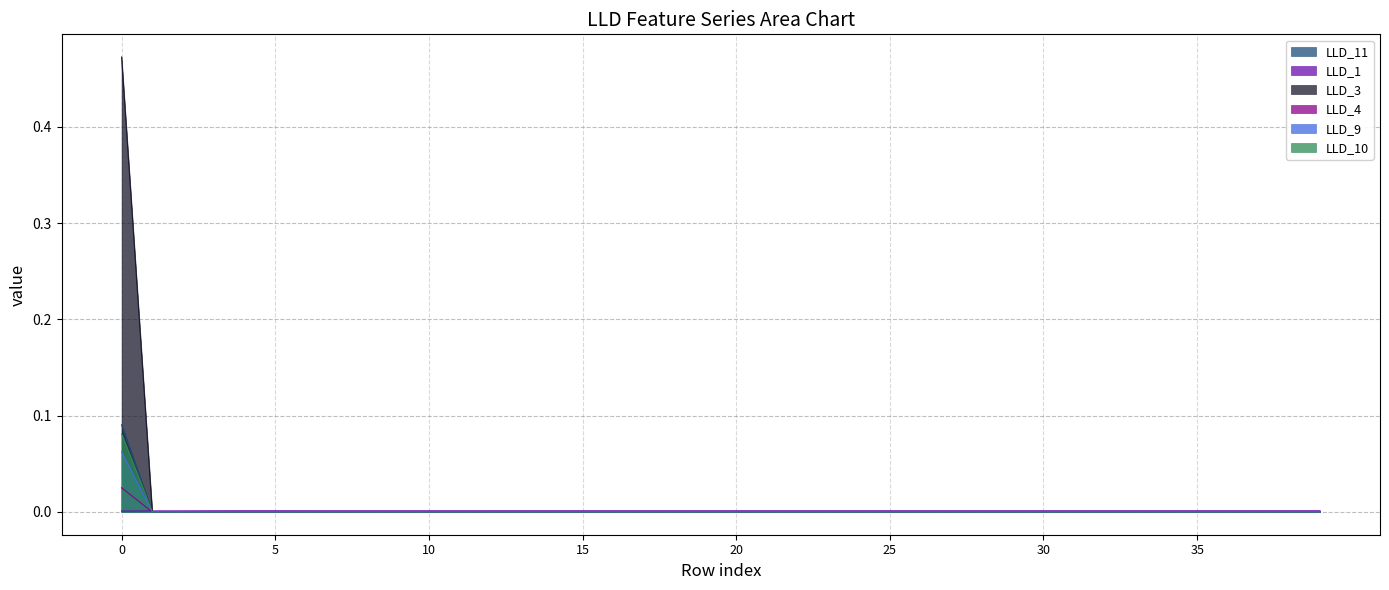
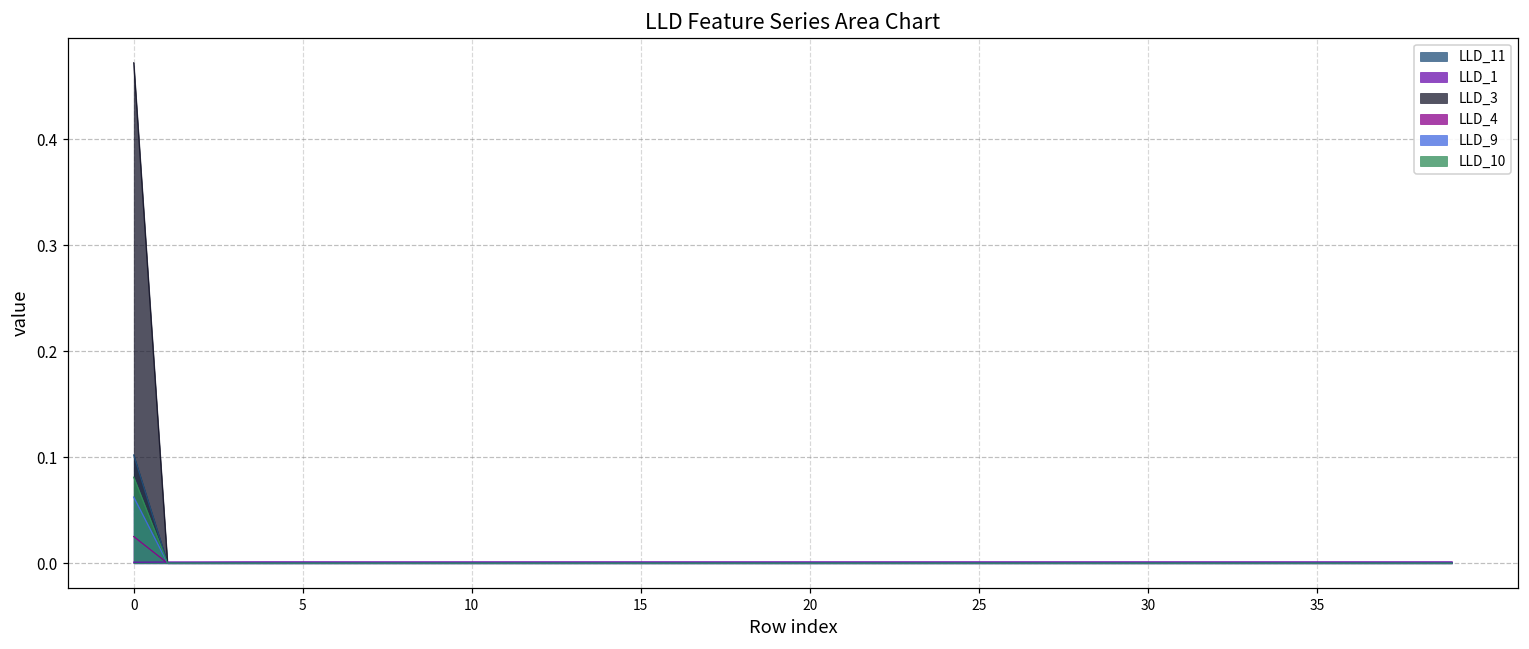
LLD_11, 0: 0.09 -> 0.10
